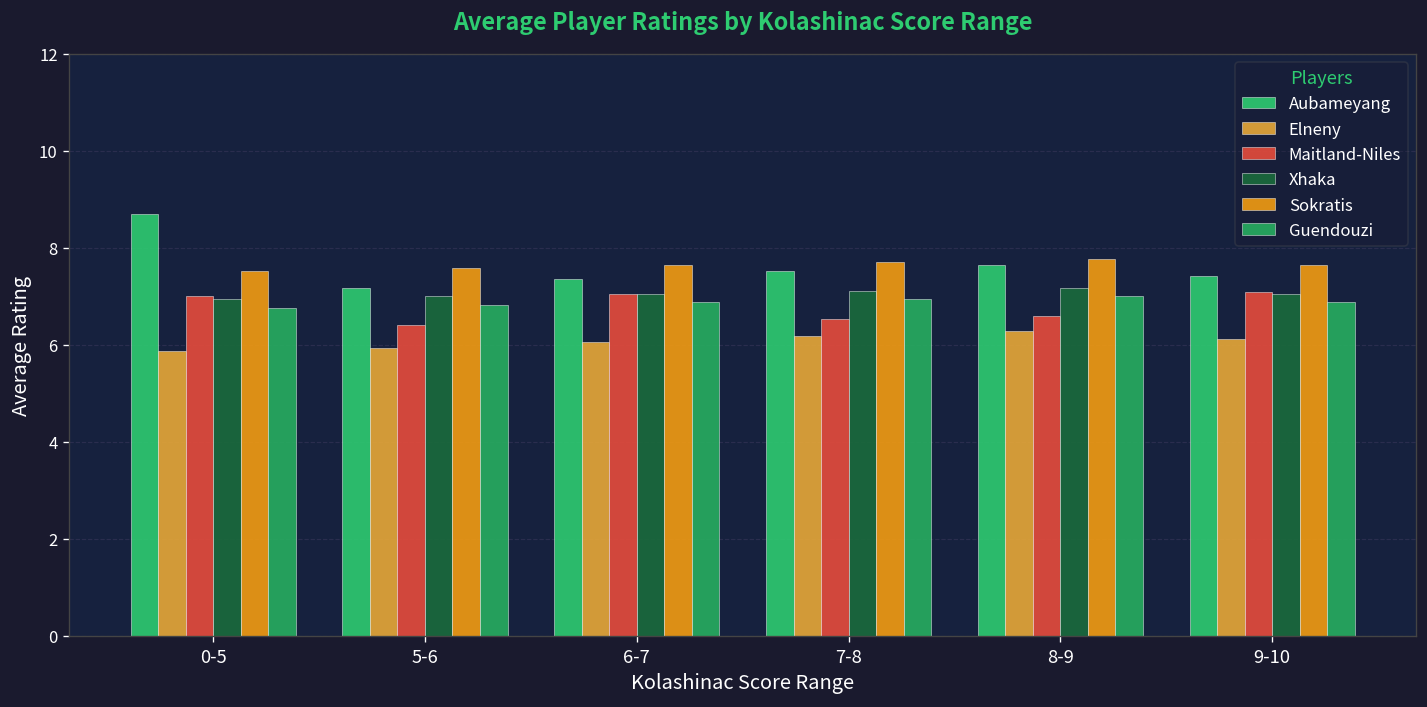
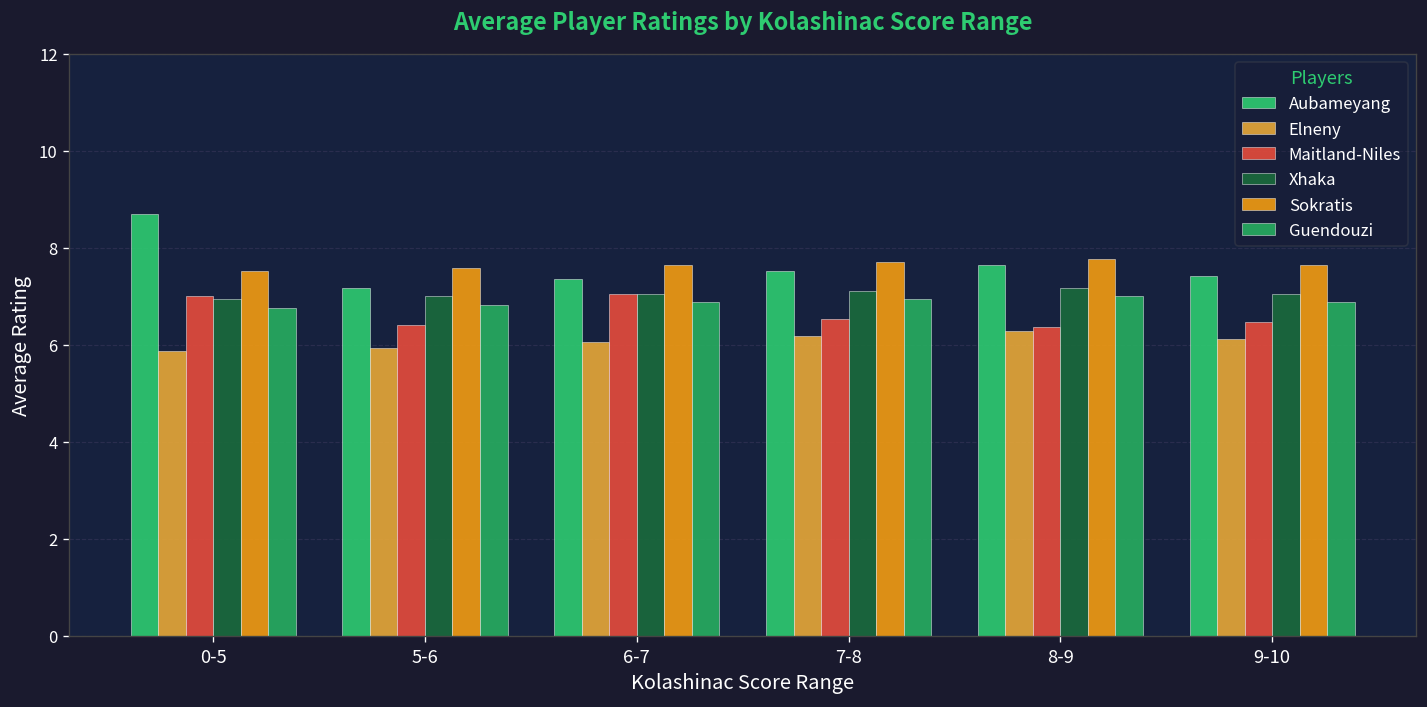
Maitland-Niles, 8-9: 6.6 -> 6.4
Maitland-Niles, 9-10: 7.1 -> 6.5
